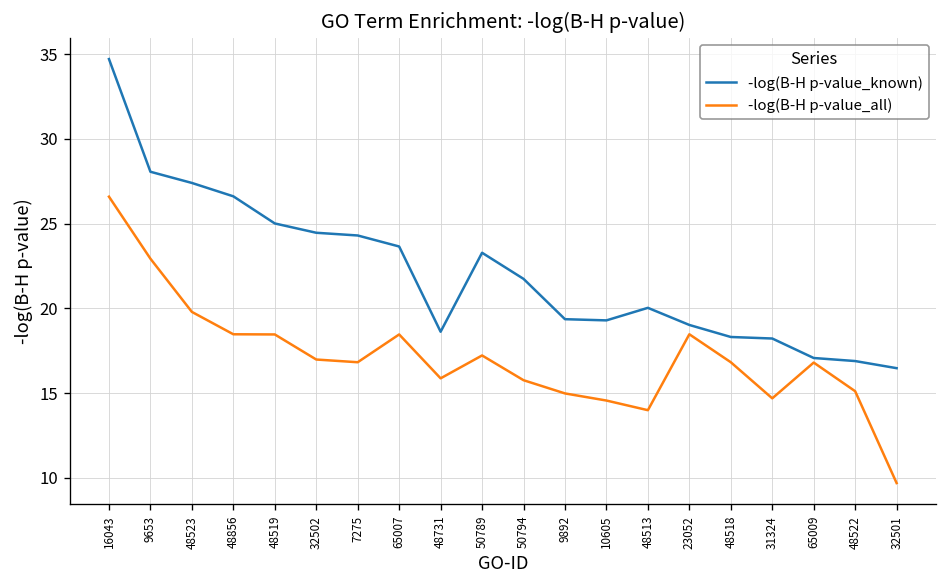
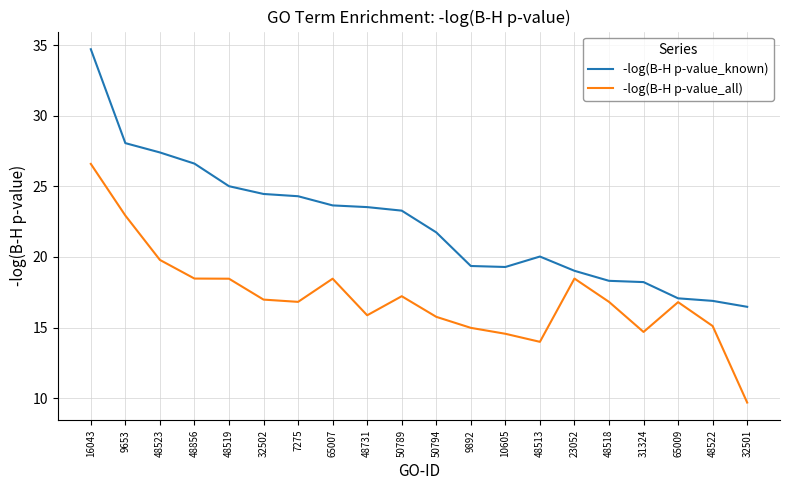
-log(B-H p-value_known), 48731: 18.6 -> 23.5
